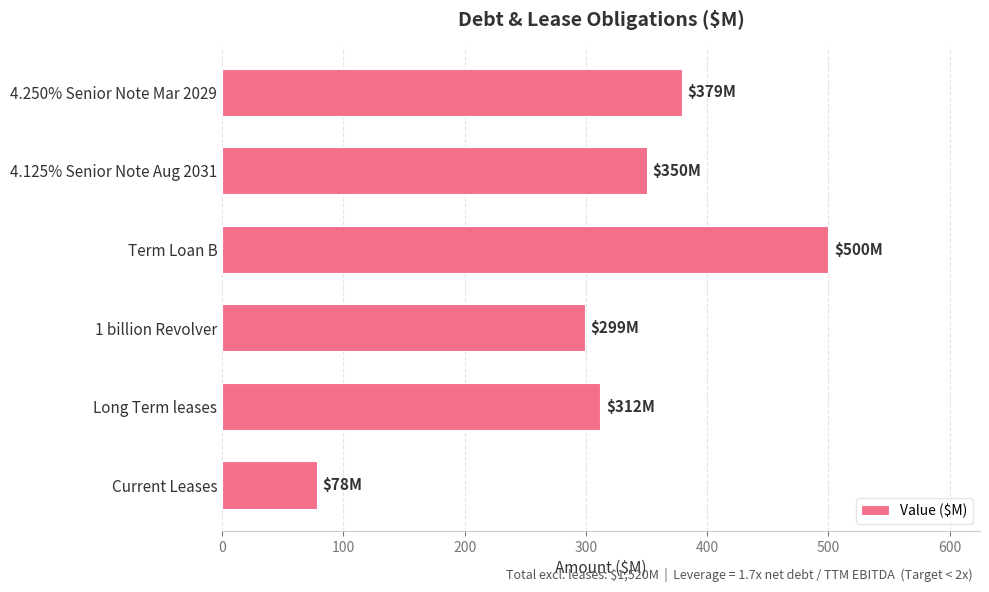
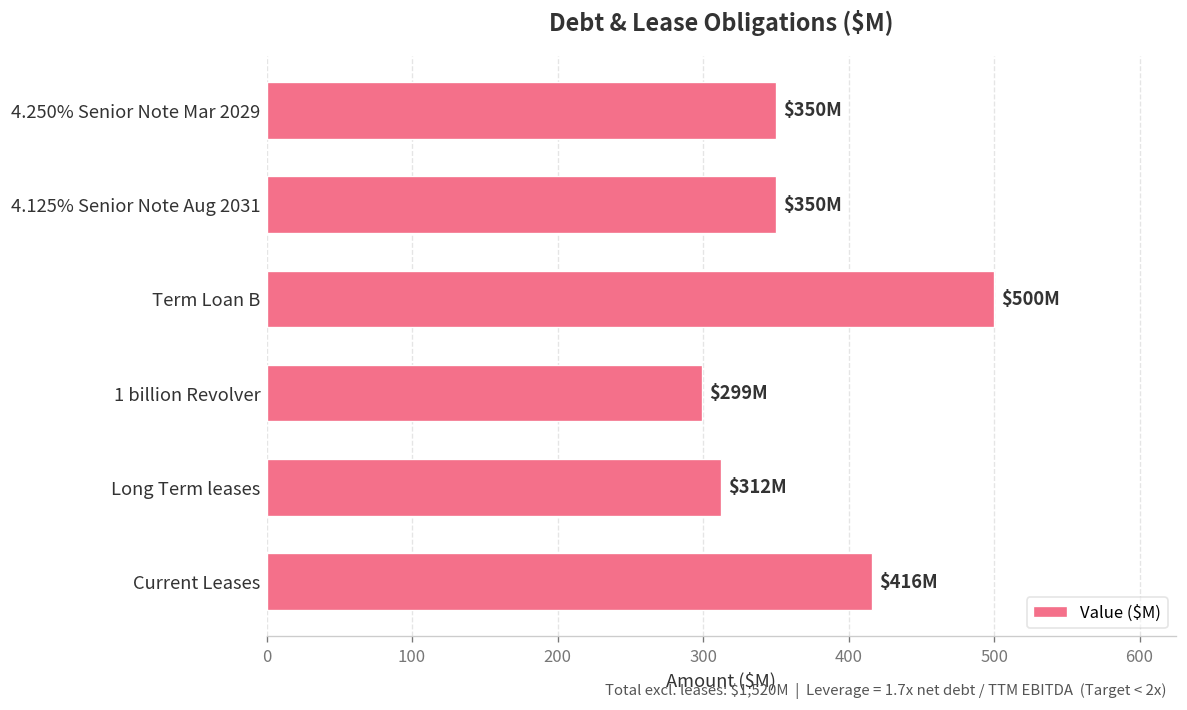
4.250% Senior Note Mar 2029: $379M -> $350M
Current Leases: $78M -> $416M
